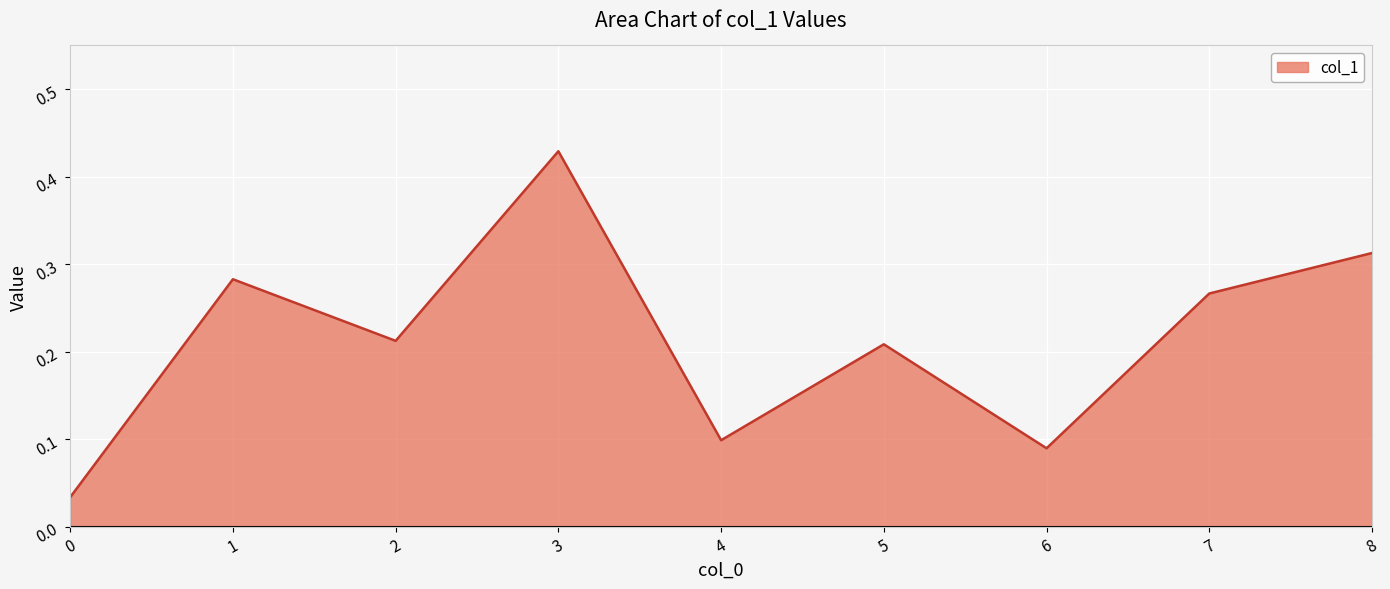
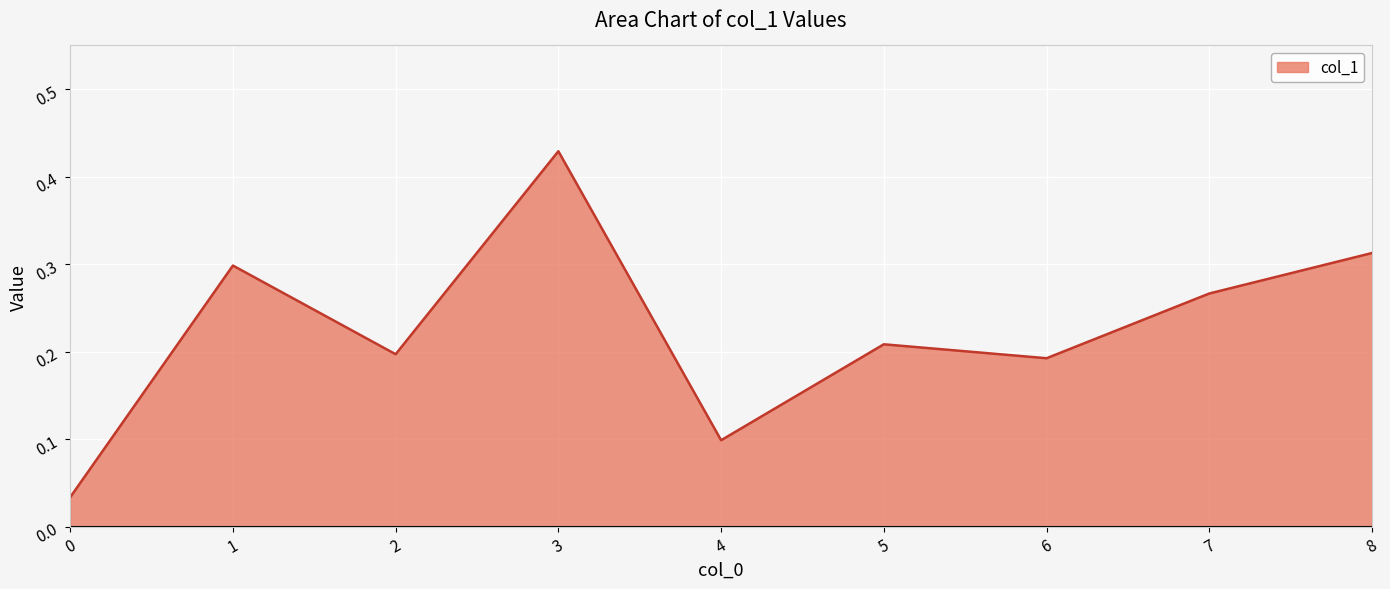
1: 0.28 -> 0.30
2: 0.21 -> 0.20
6: 0.09 -> 0.19
